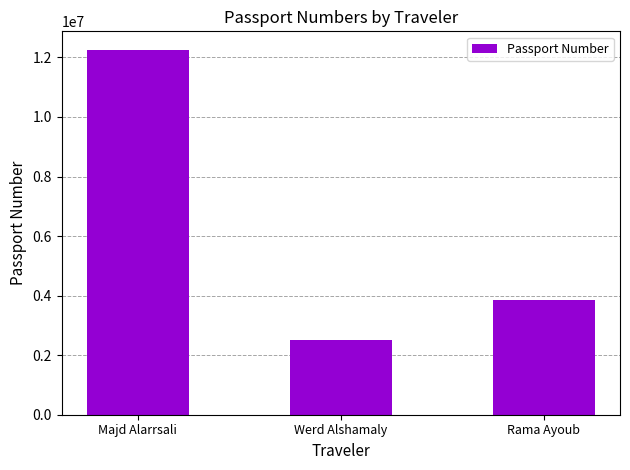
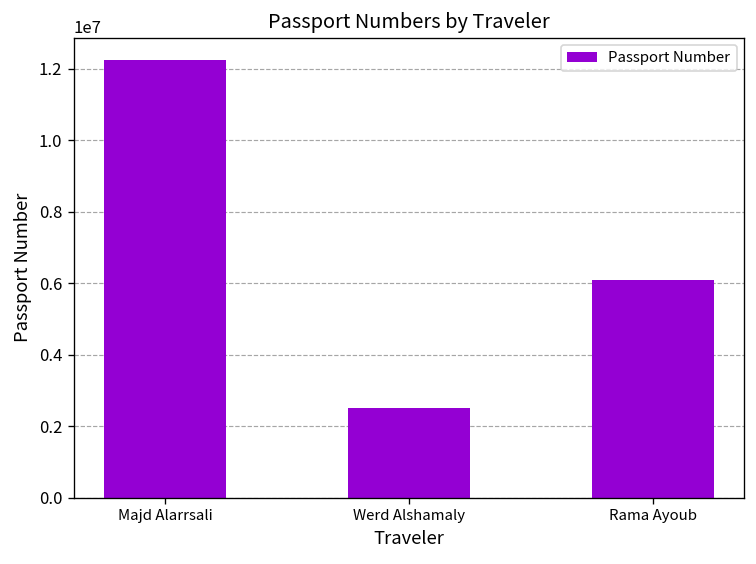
Rama Ayoub: 3800000 -> 6100000
